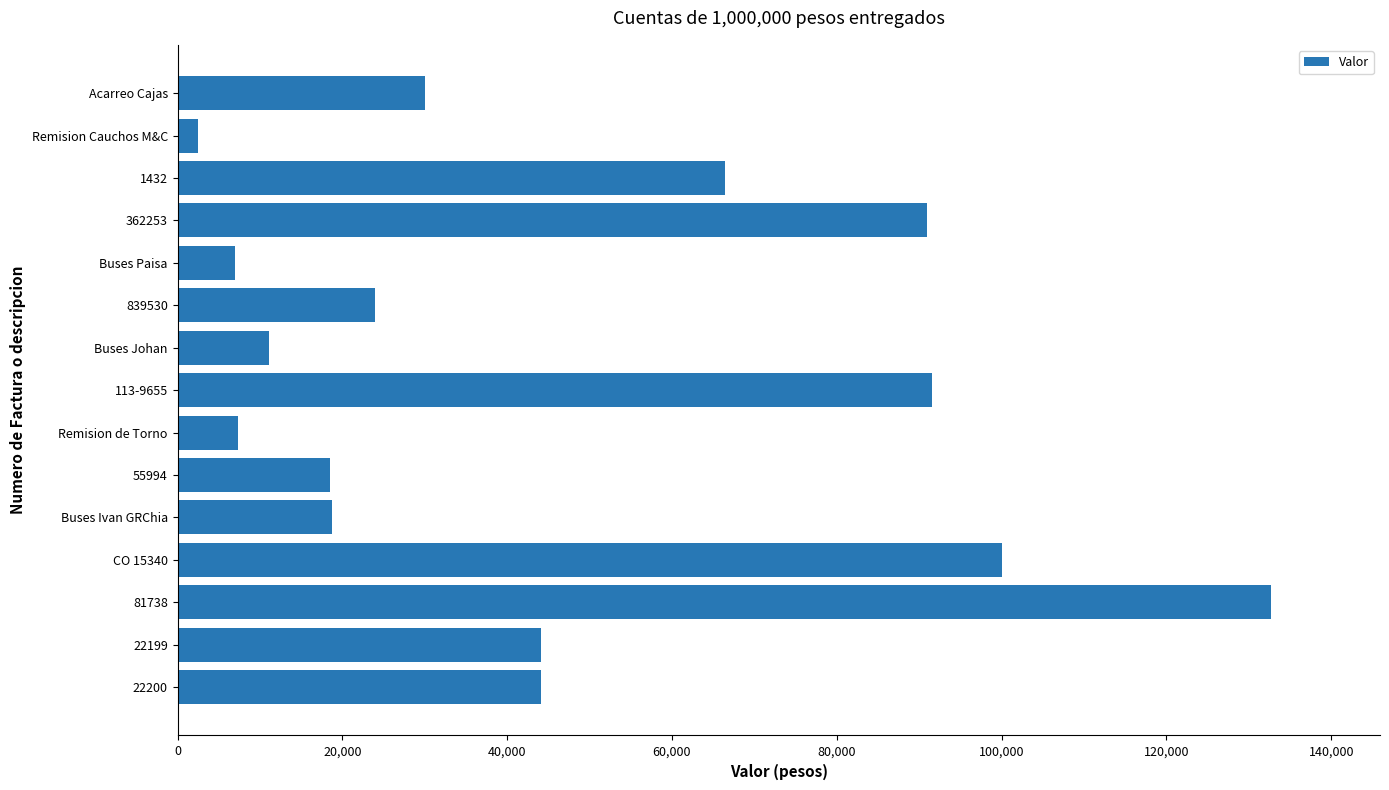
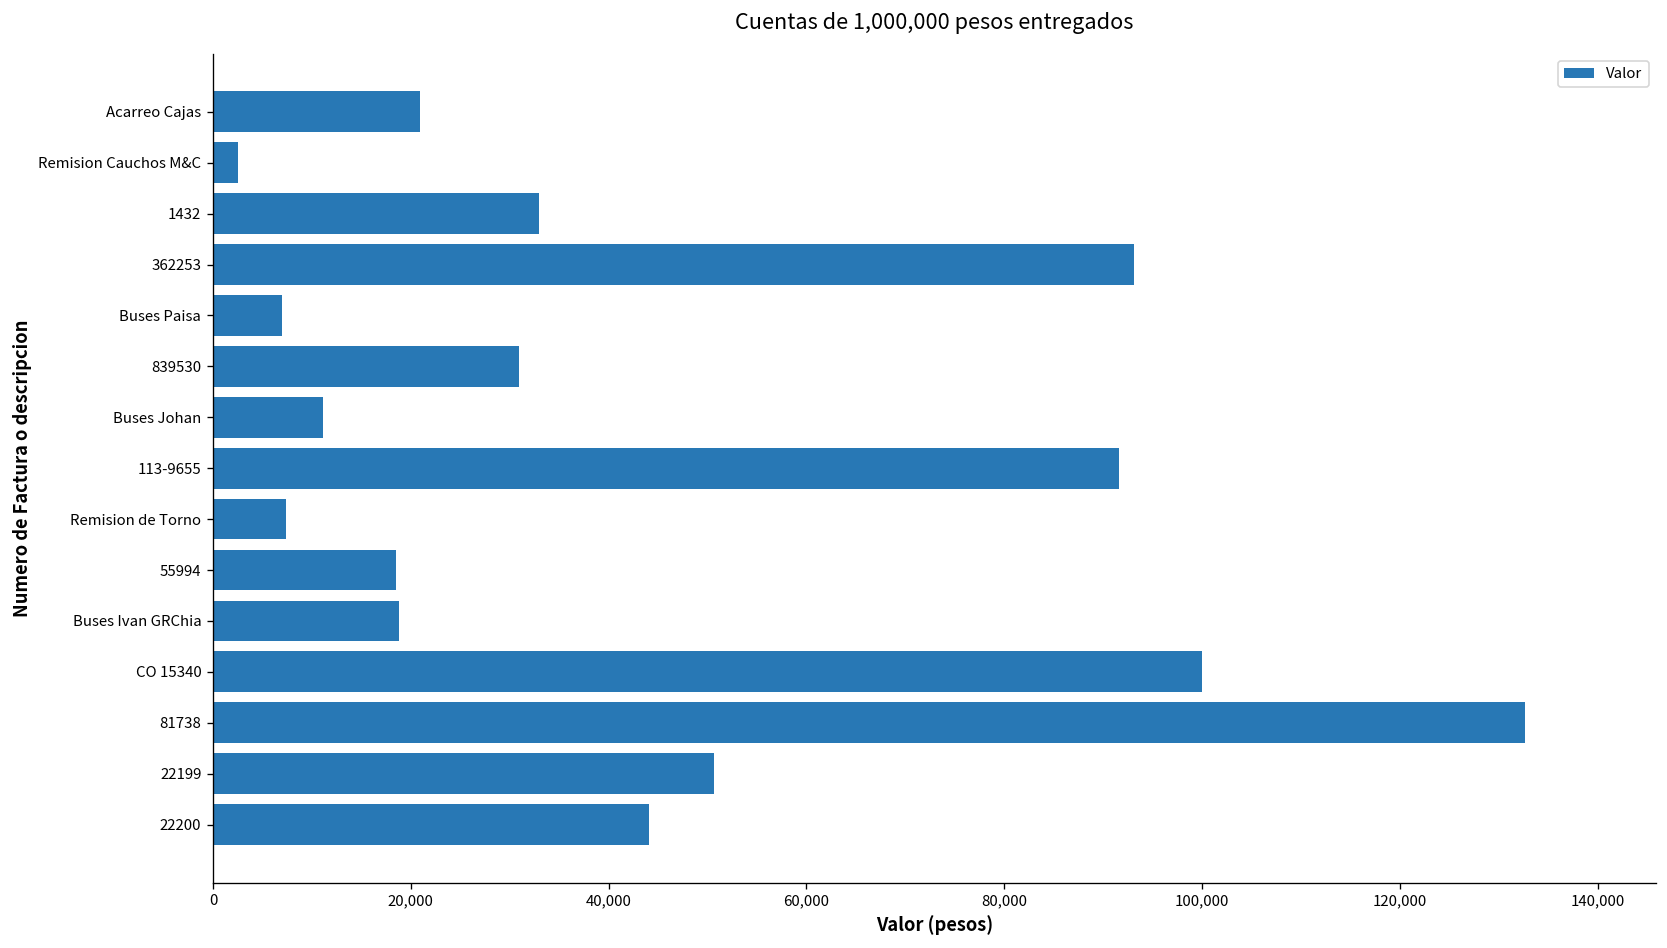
Acarreo Cajas: 30,000 -> 21,000
1432: 66,000 -> 33,000
362253: 91,000 -> 93,000
839530: 24,000 -> 31,000
22199: 44,000 -> 51,000
